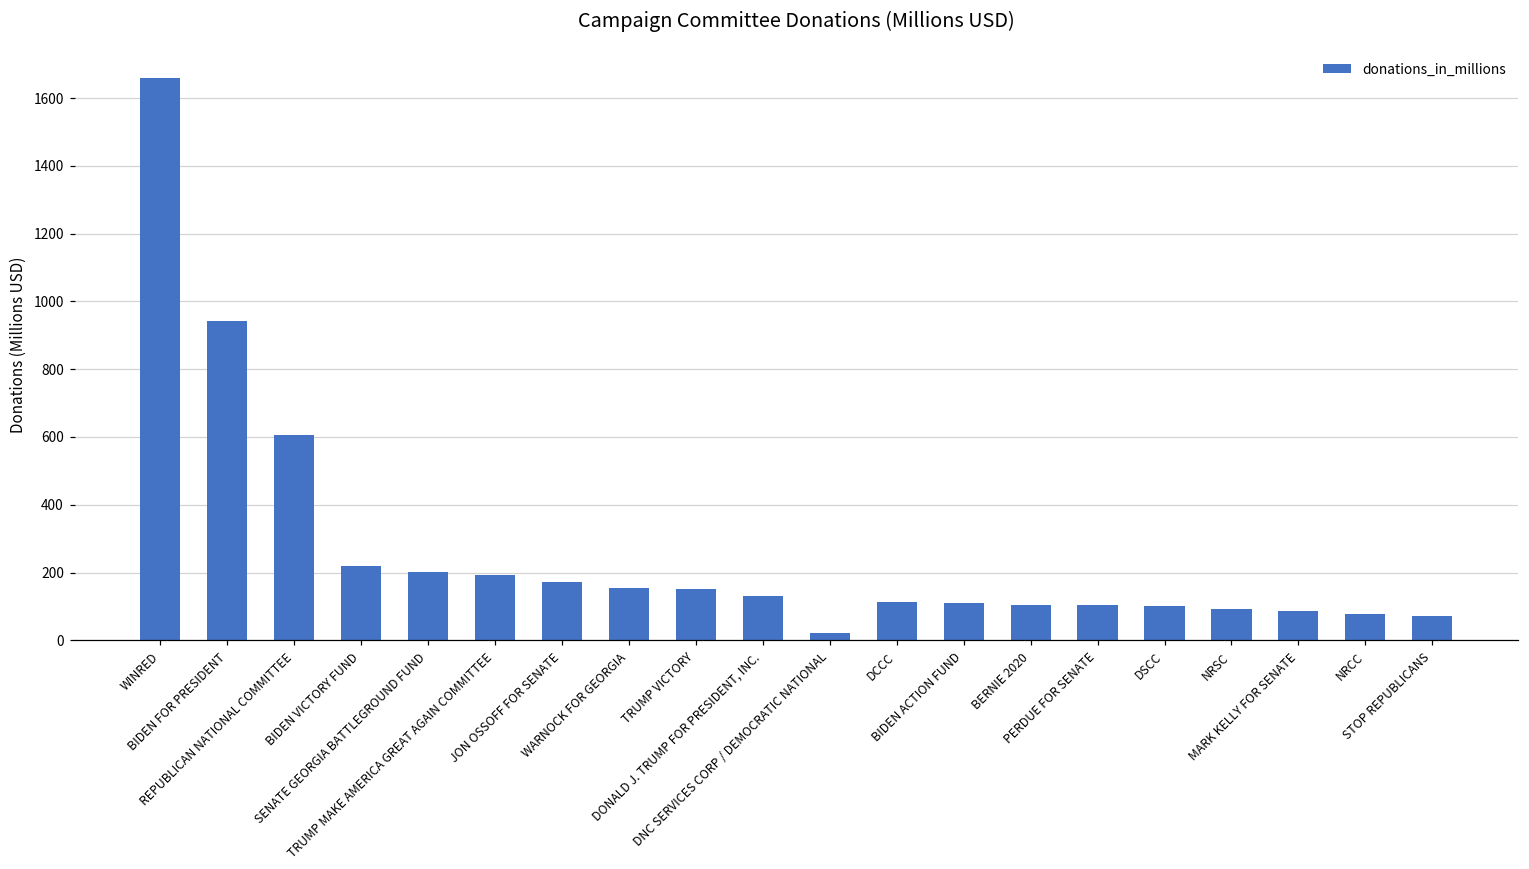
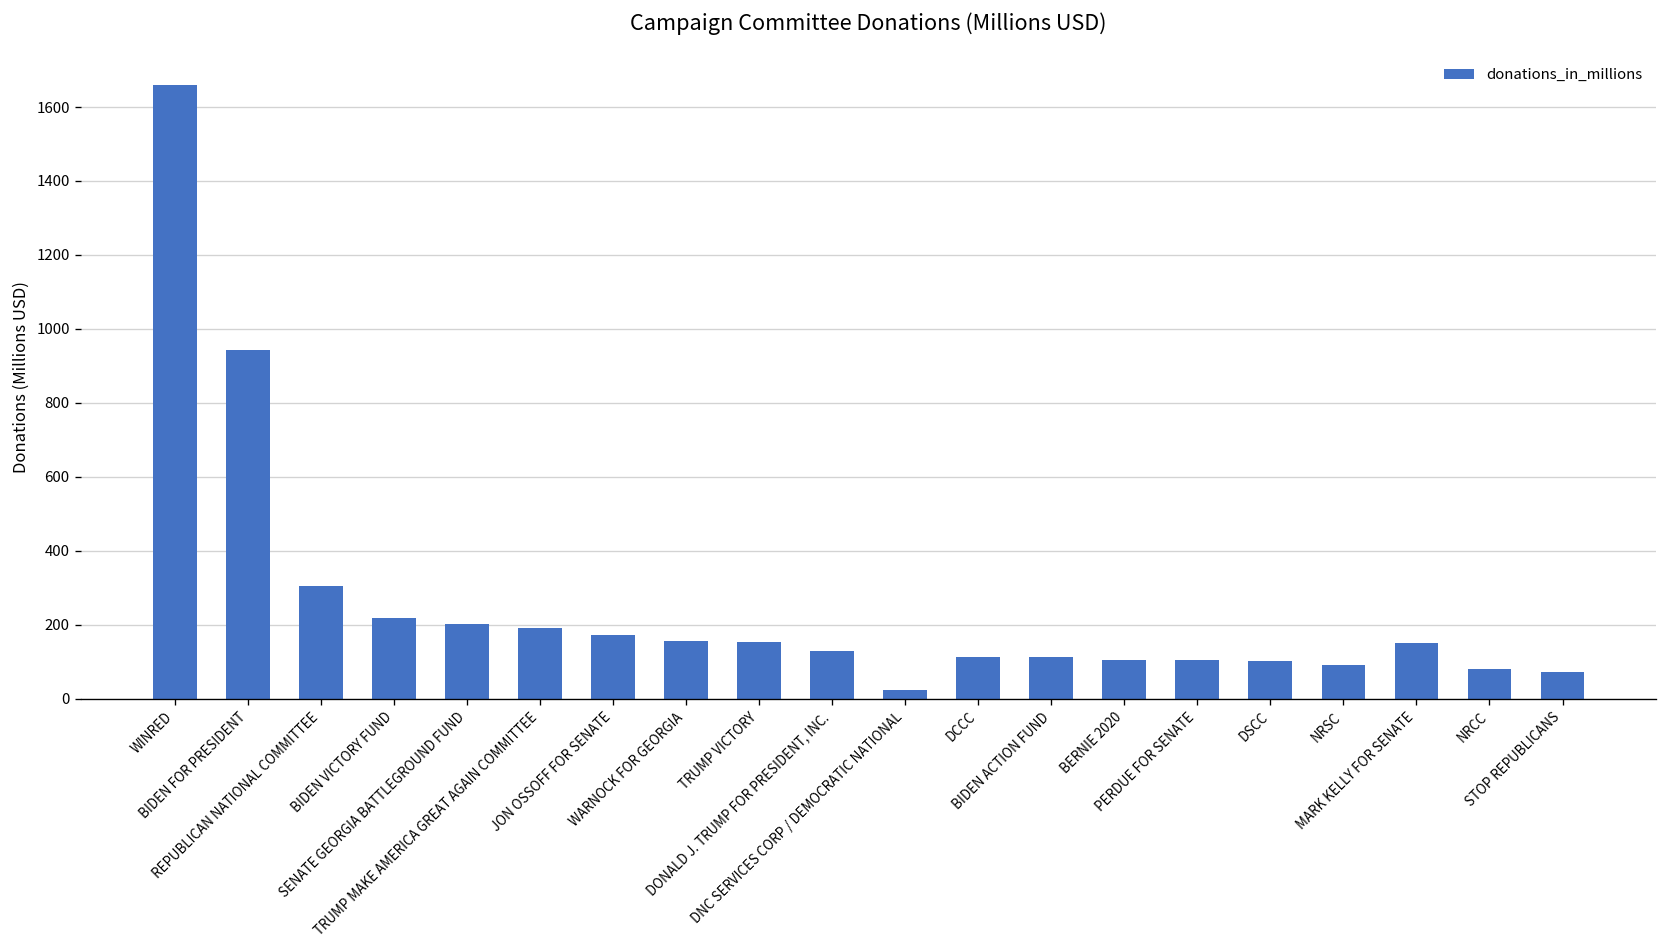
REPUBLICAN NATIONAL COMMITTEE: 610 -> 310
MARK KELLY FOR SENATE: 90 -> 150
